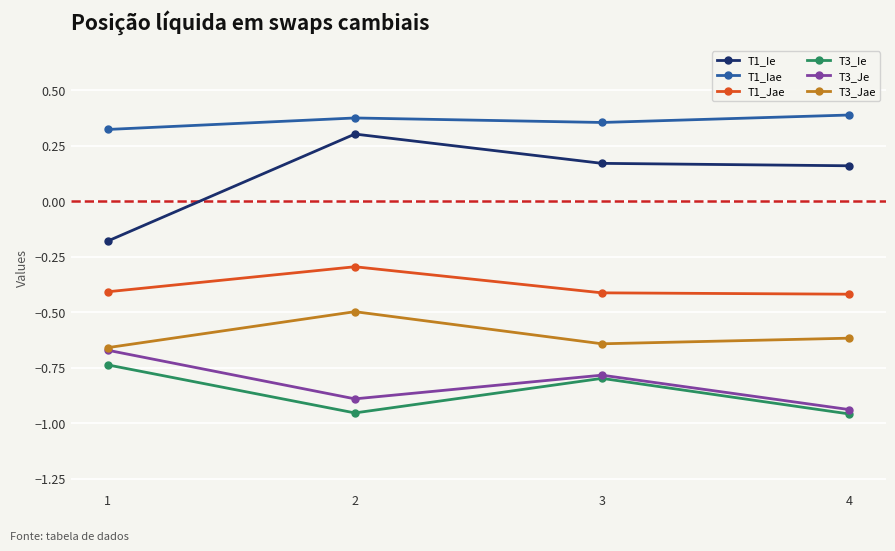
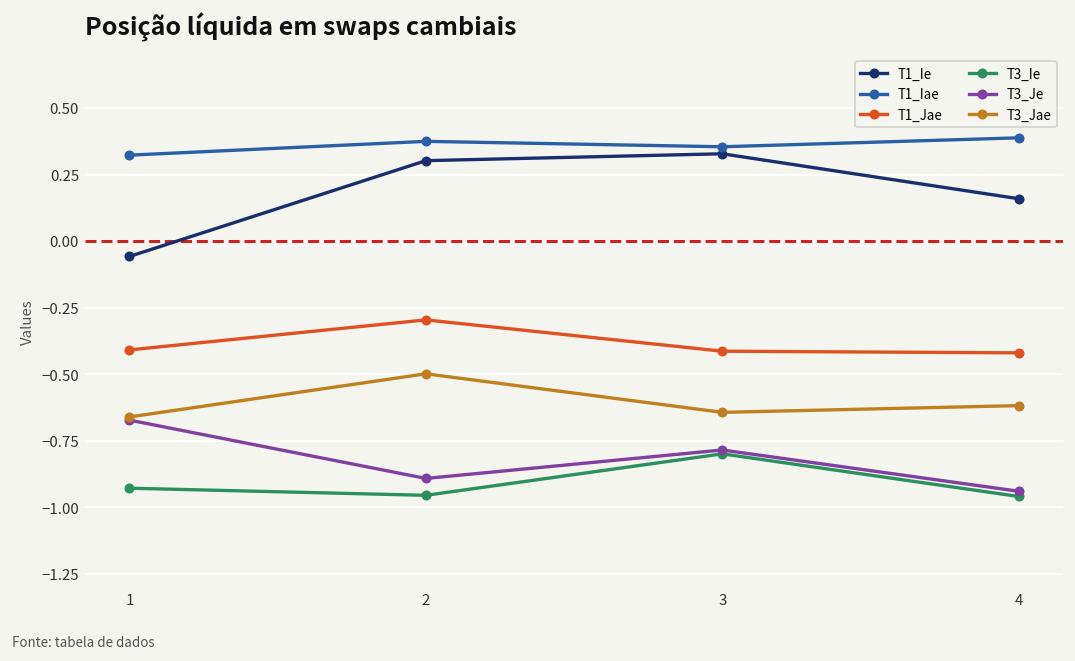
T1_Ie, 1: -0.18 -> -0.06
T3_Ie, 1: -0.74 -> -0.93
T1_Ie, 3: 0.17 -> 0.33
